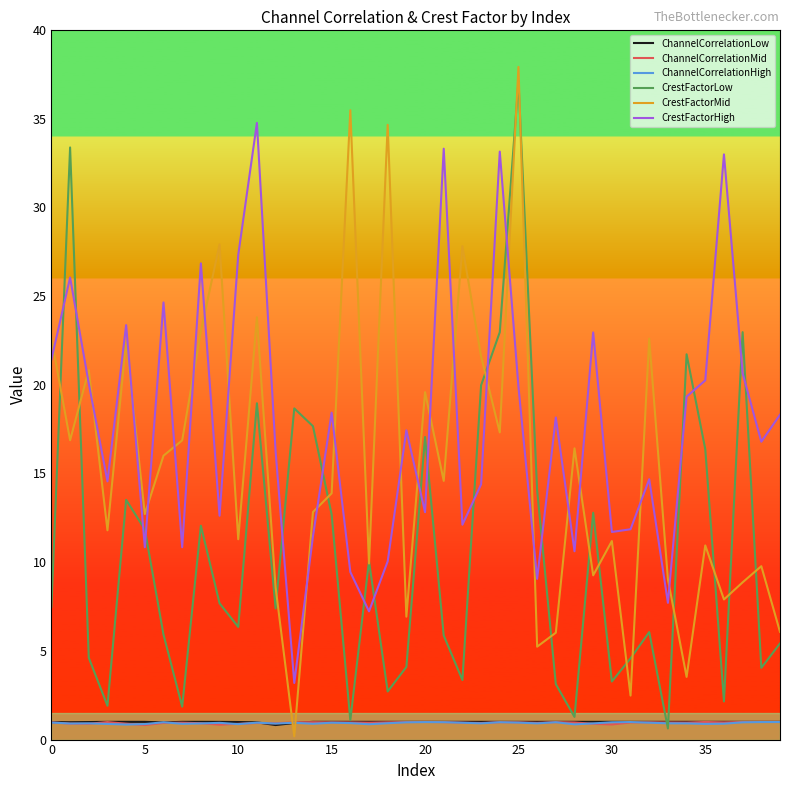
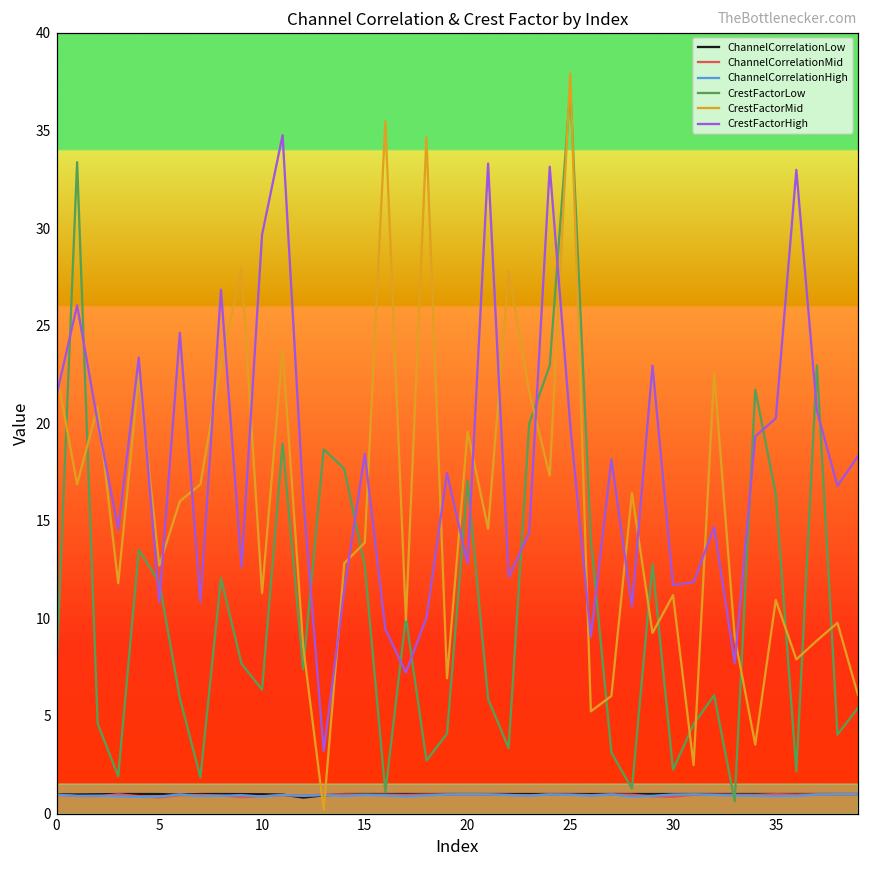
CrestFactorHigh, 10: 27.3 -> 29.7
CrestFactorLow, 30: 3.3 -> 2.2
